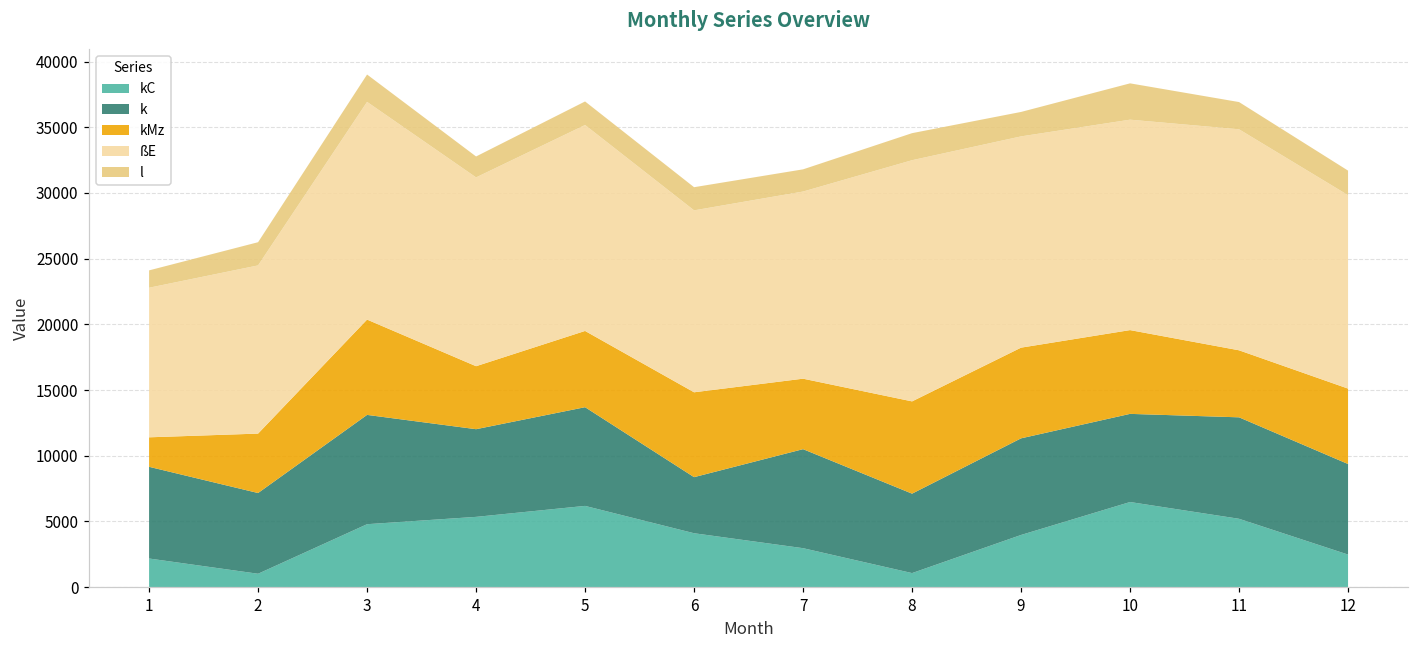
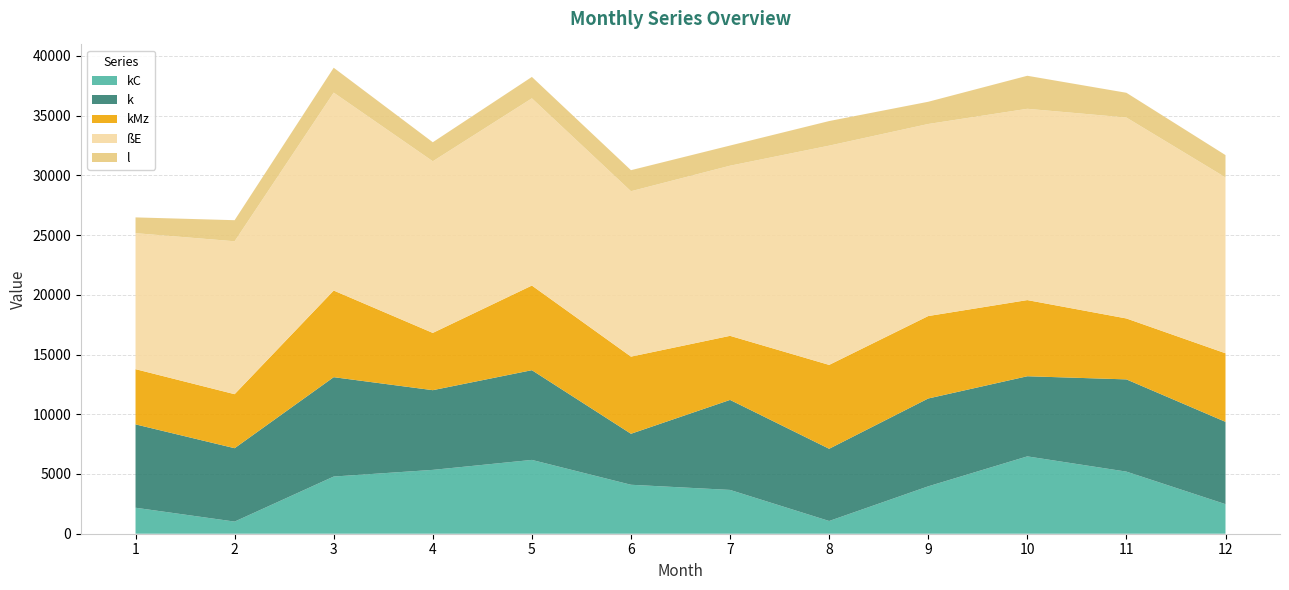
kMz, 1: 2200 -> 4600
kMz, 5: 5800 -> 7100
kC, 7: 3000 -> 3700
